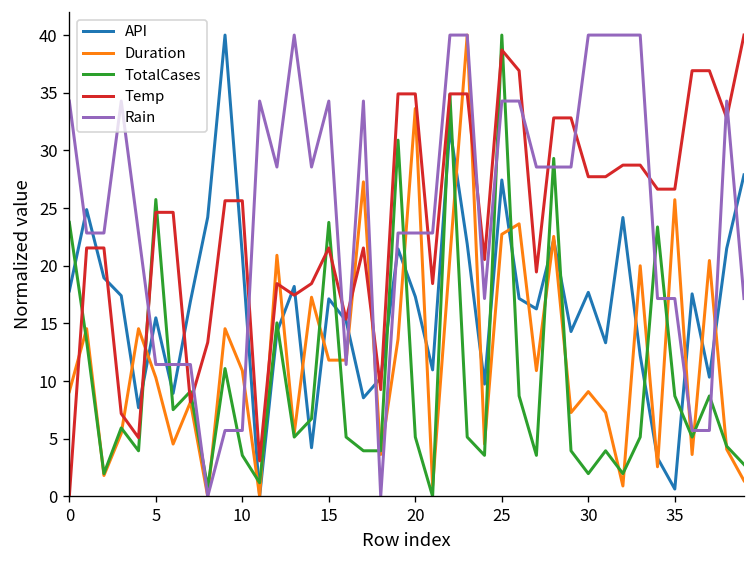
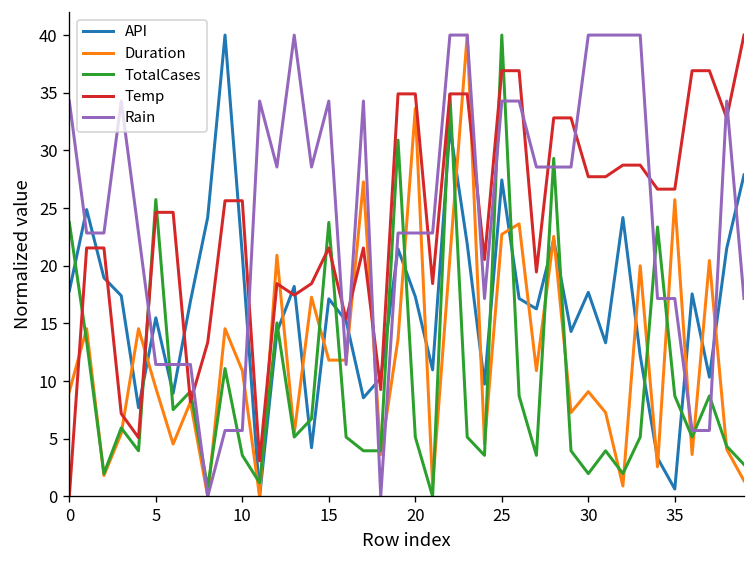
Duration, 5: 10 -> 9
Temp, 25: 39 -> 37
